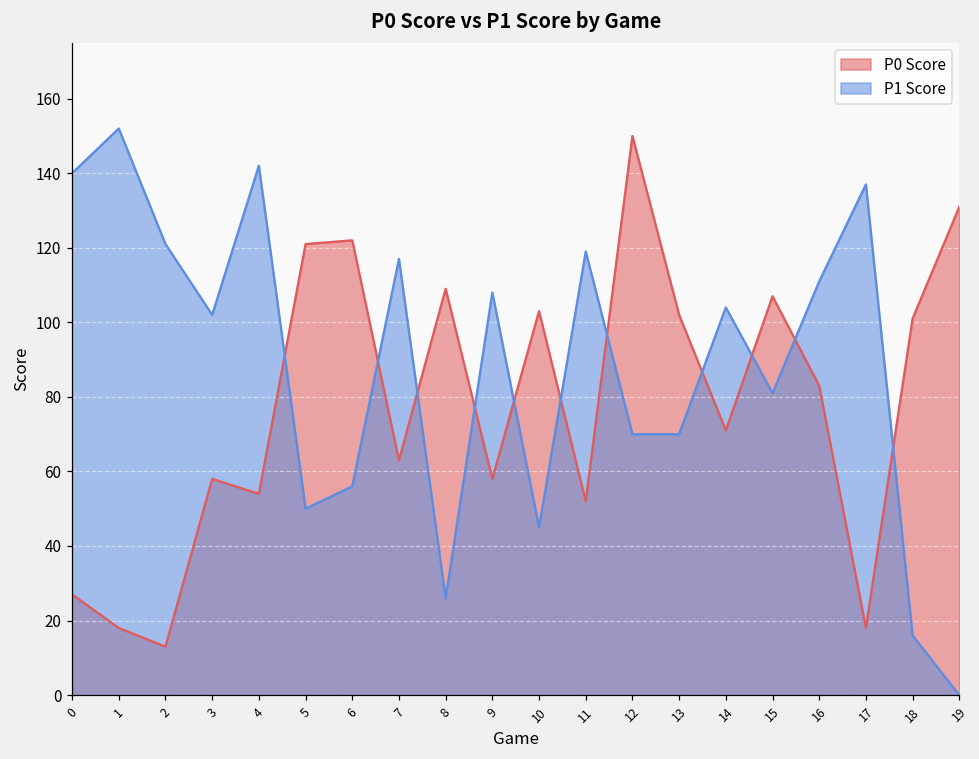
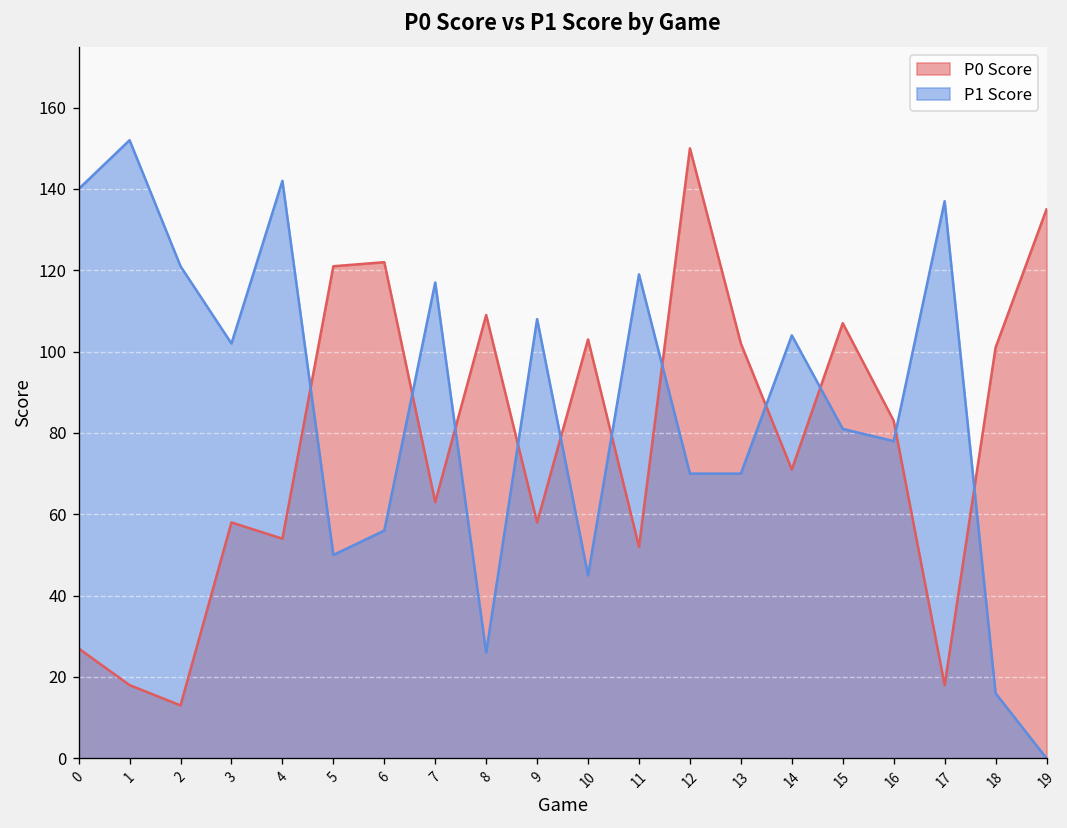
P1 Score, 16: 111 -> 78
P0 Score, 19: 131 -> 135
